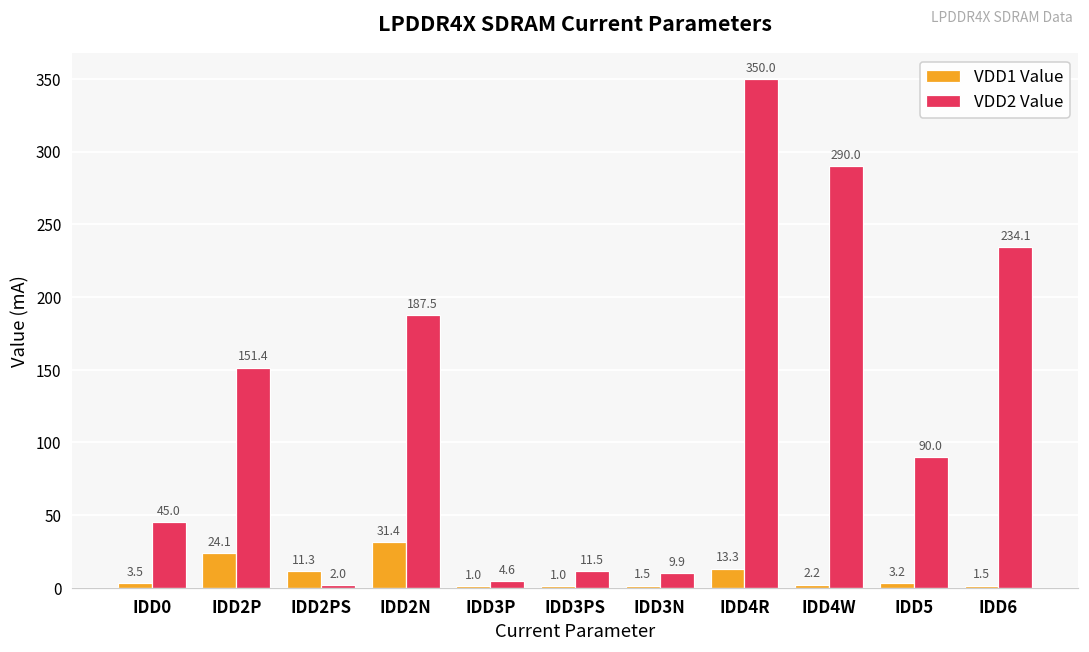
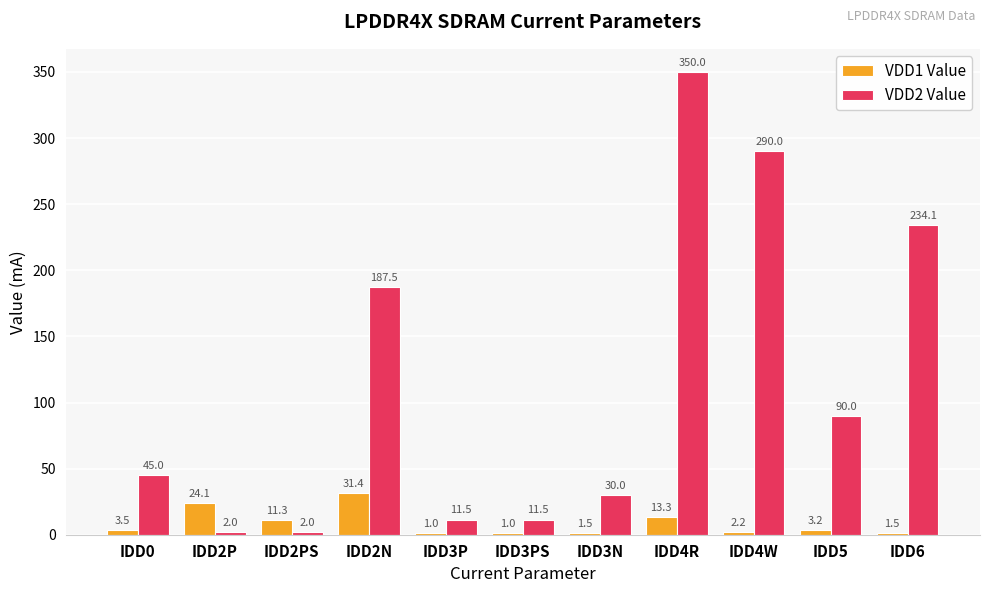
VDD2 Value, IDD2P: 151.4 -> 2.0
VDD2 Value, IDD3P: 4.6 -> 11.5
VDD2 Value, IDD3N: 9.9 -> 30.0
